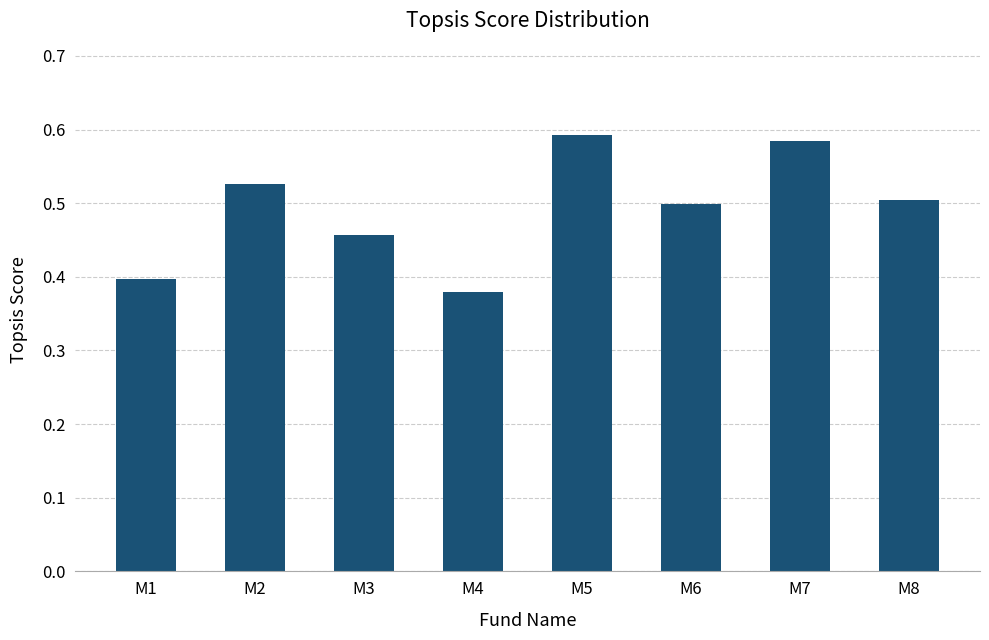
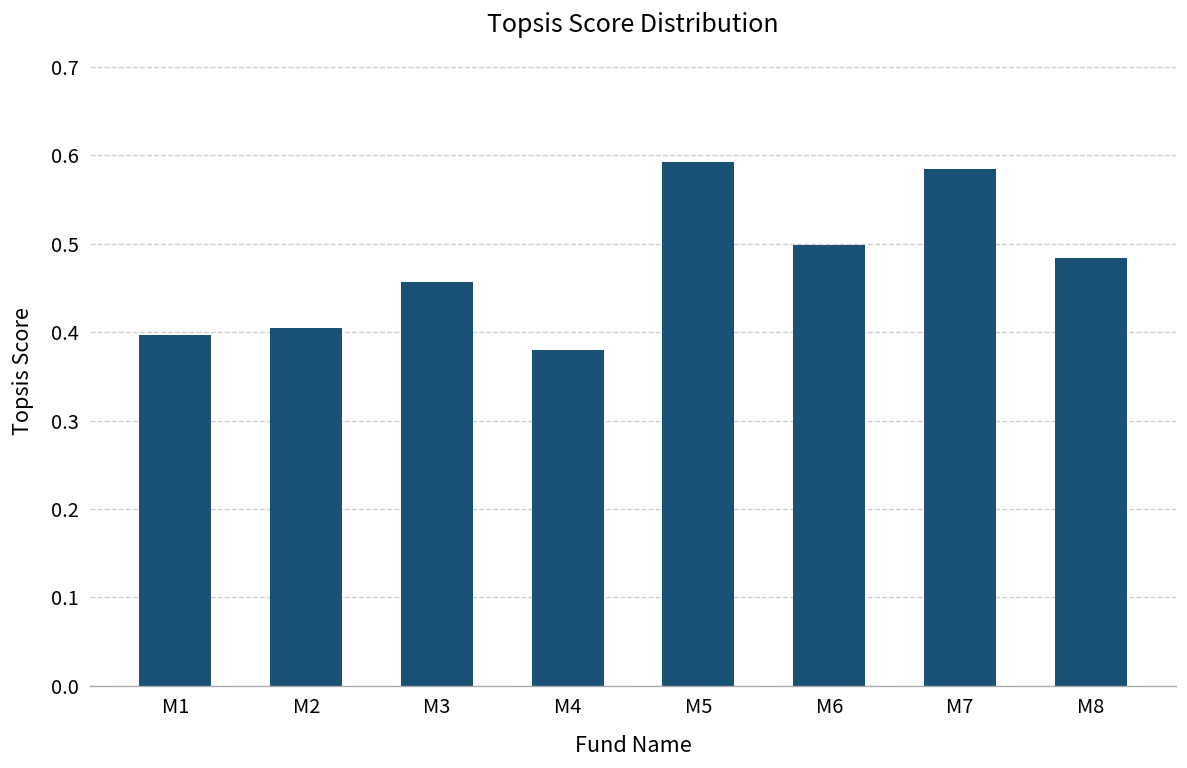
M2: 0.53 -> 0.40
M8: 0.50 -> 0.48
